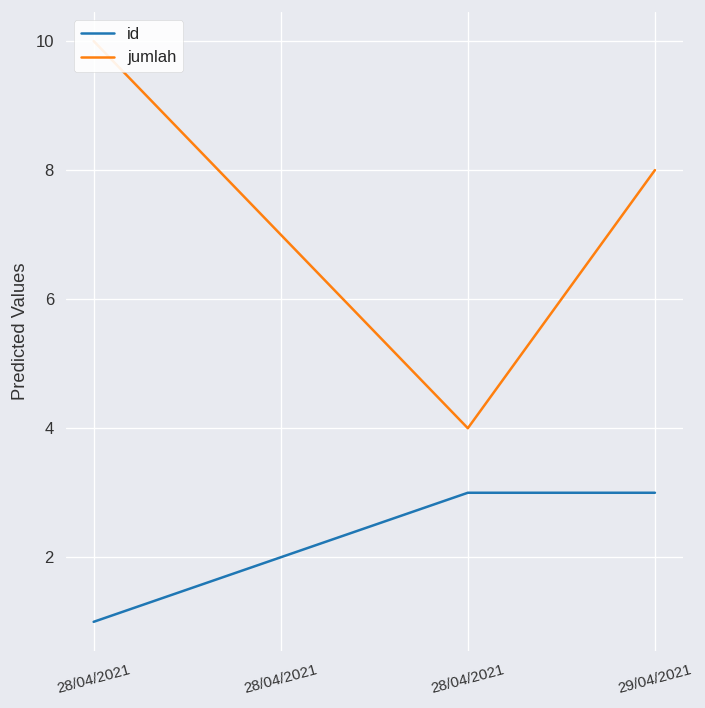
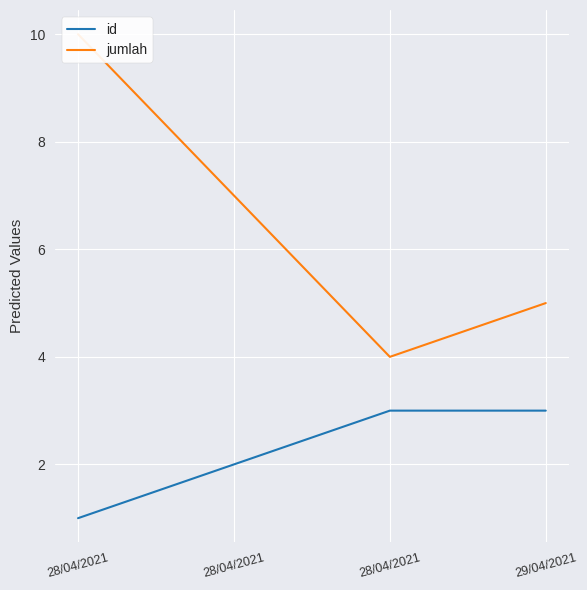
jumlah, 29/04/2021: 8 -> 5
